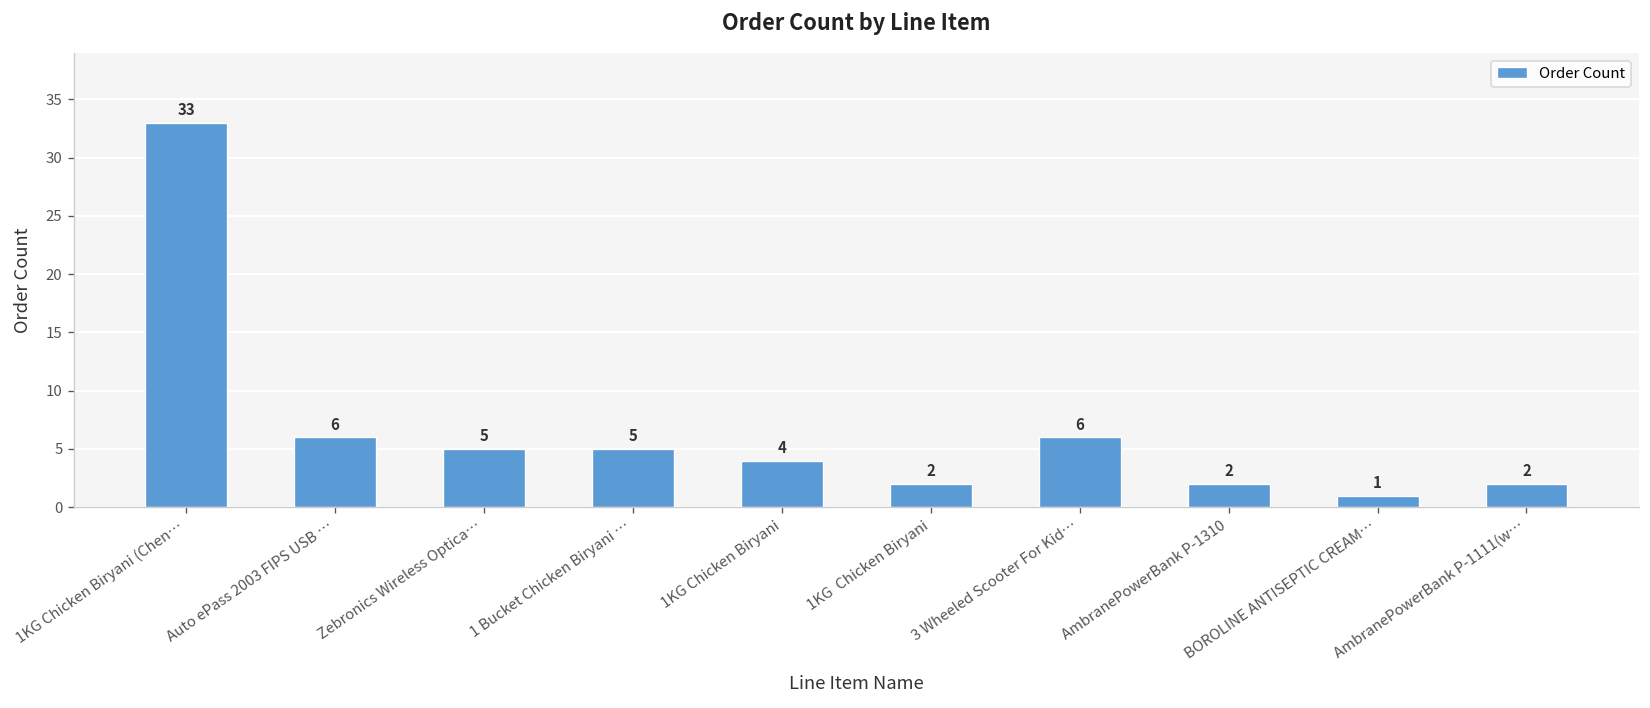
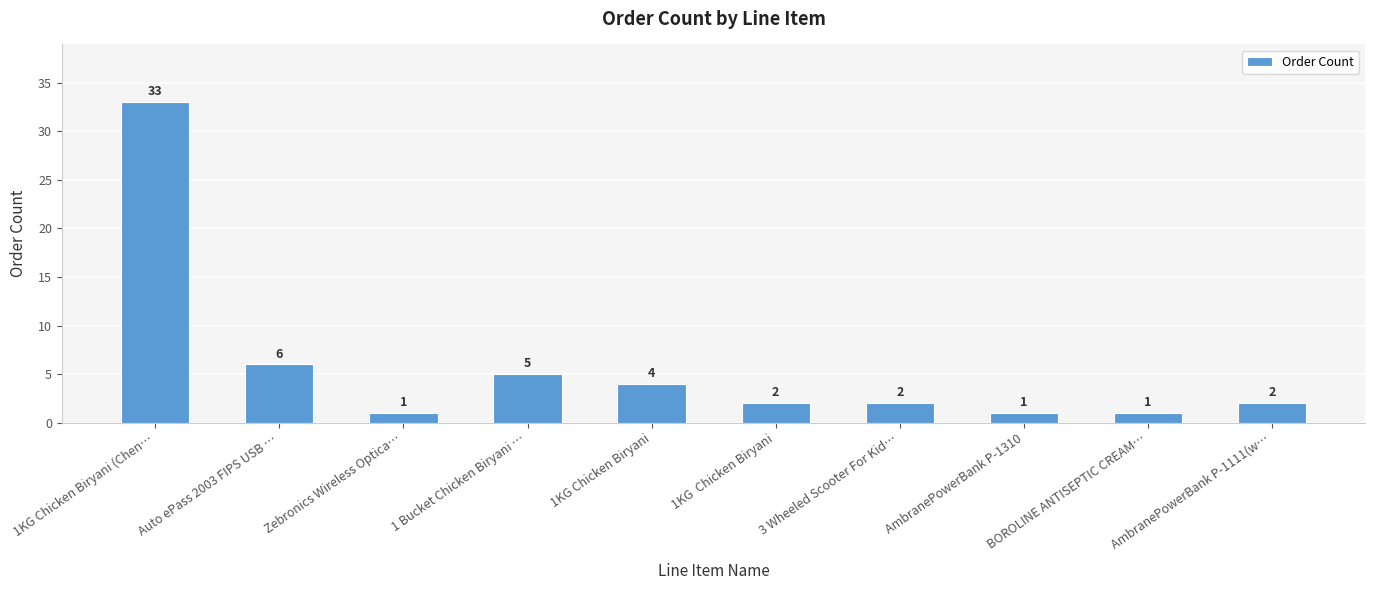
Zebronics Wireless Optica…: 5 -> 1
3 Wheeled Scooter For Kid…: 6 -> 2
AmbranePowerBank P-1310: 2 -> 1
